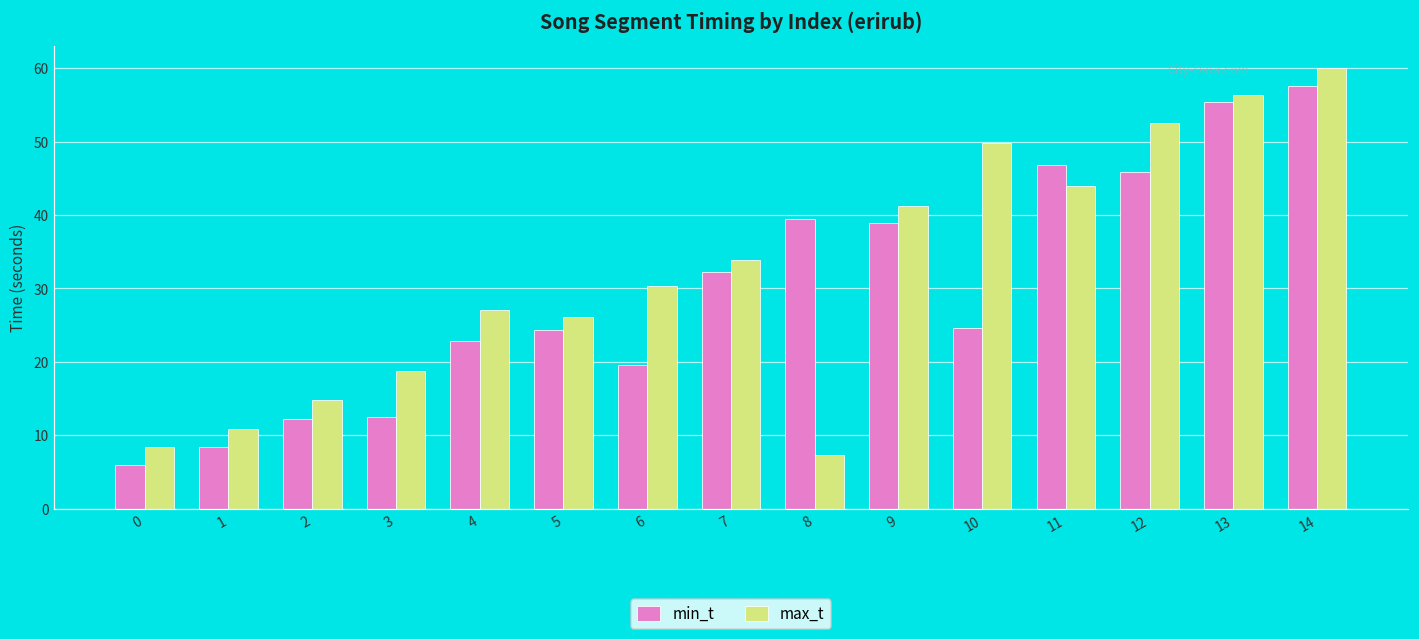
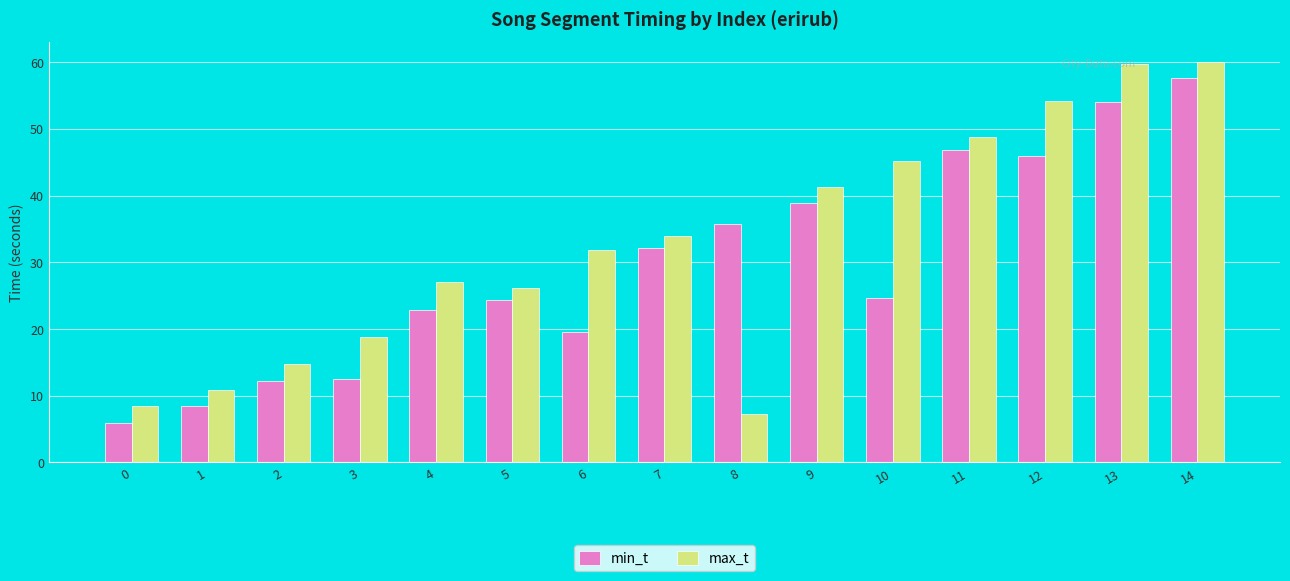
max_t, 6: 30 -> 32
min_t, 8: 40 -> 36
max_t, 10: 50 -> 45
max_t, 11: 44 -> 49
max_t, 12: 52 -> 54
min_t, 13: 55 -> 54
max_t, 13: 56 -> 60
